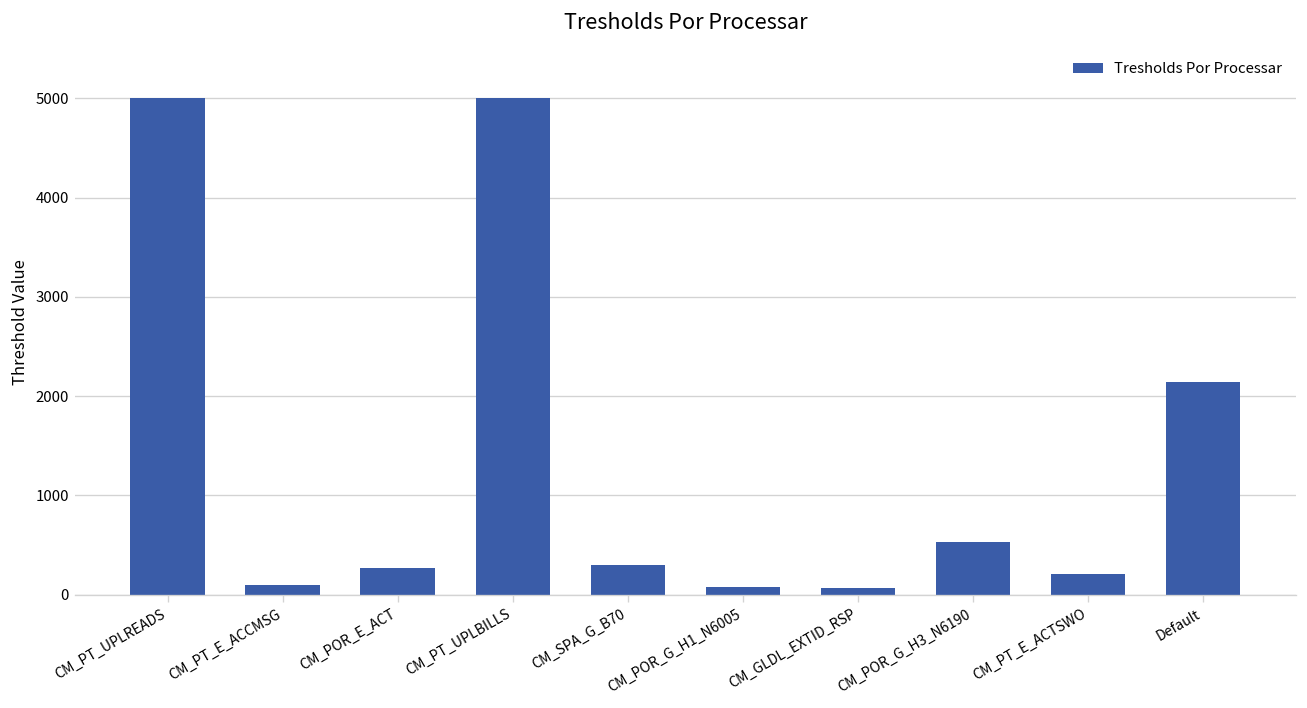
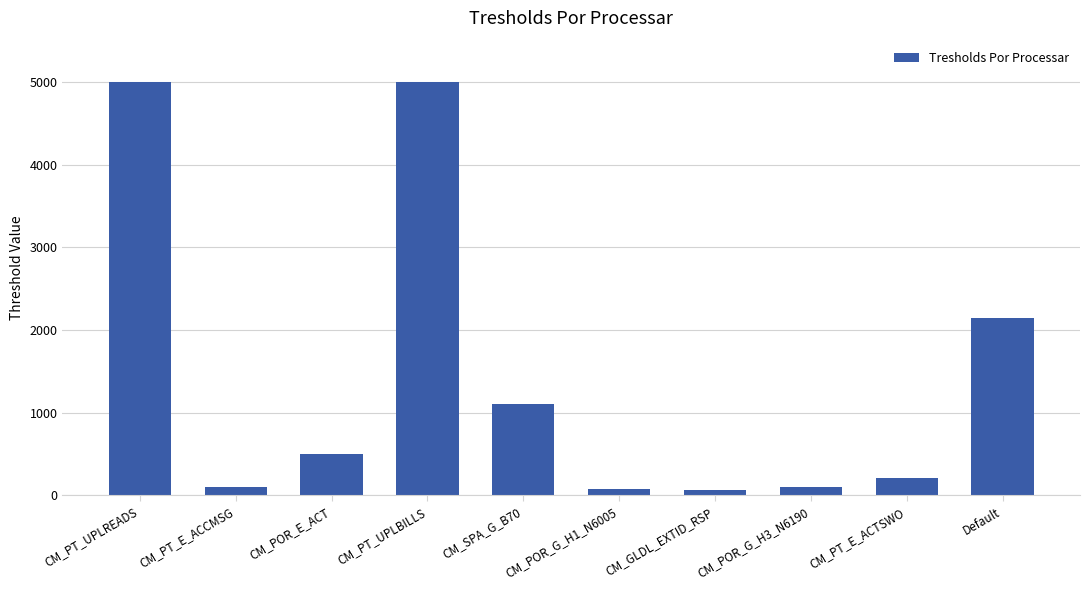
CM_POR_E_ACT: 300 -> 500
CM_SPA_G_B70: 300 -> 1100
CM_POR_G_H3_N6190: 500 -> 100
